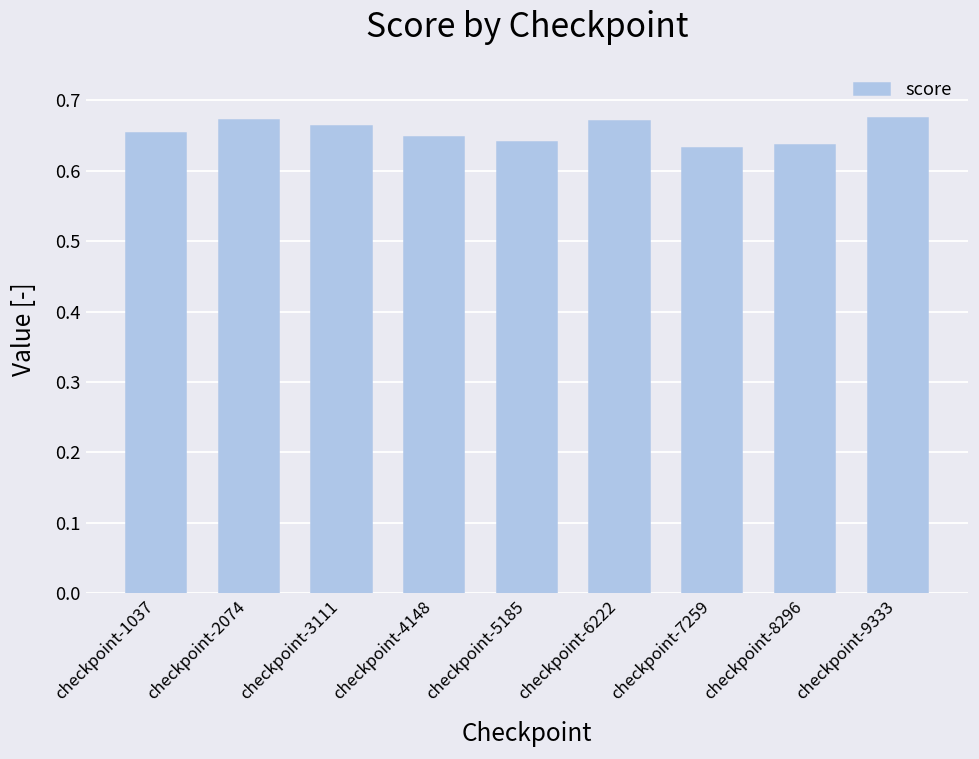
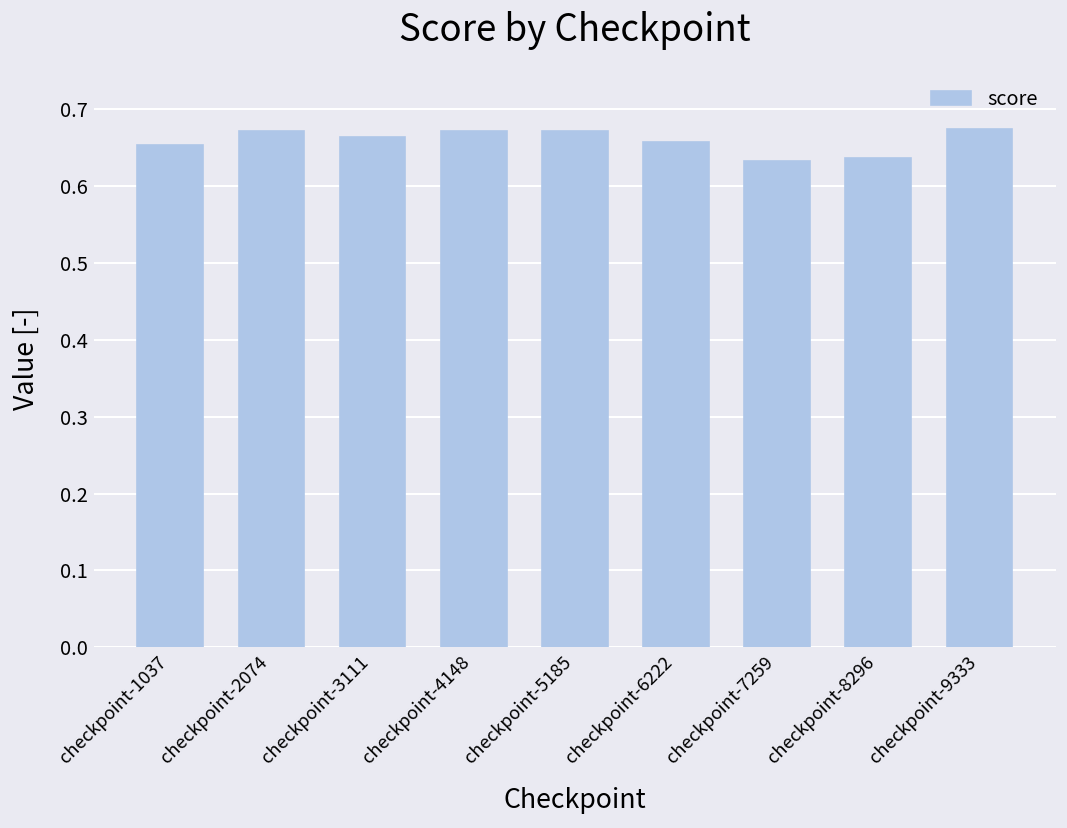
checkpoint-4148: 0.65 -> 0.67
checkpoint-5185: 0.64 -> 0.67
checkpoint-6222: 0.67 -> 0.66
